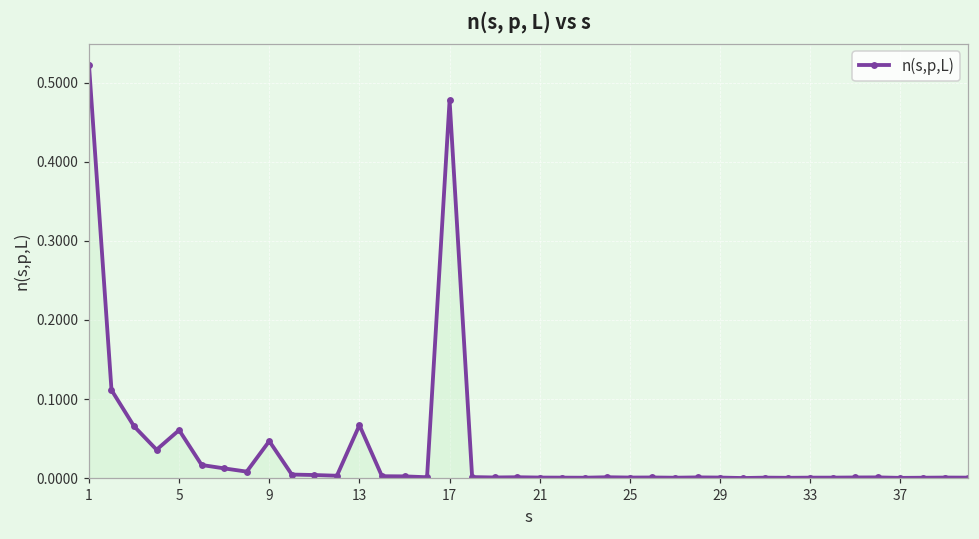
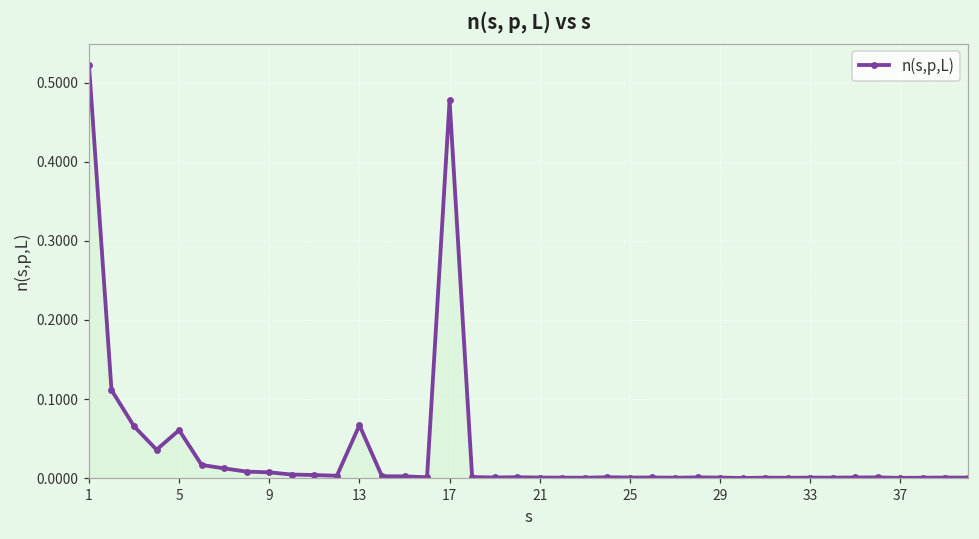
9: 0.05 -> 0.01
